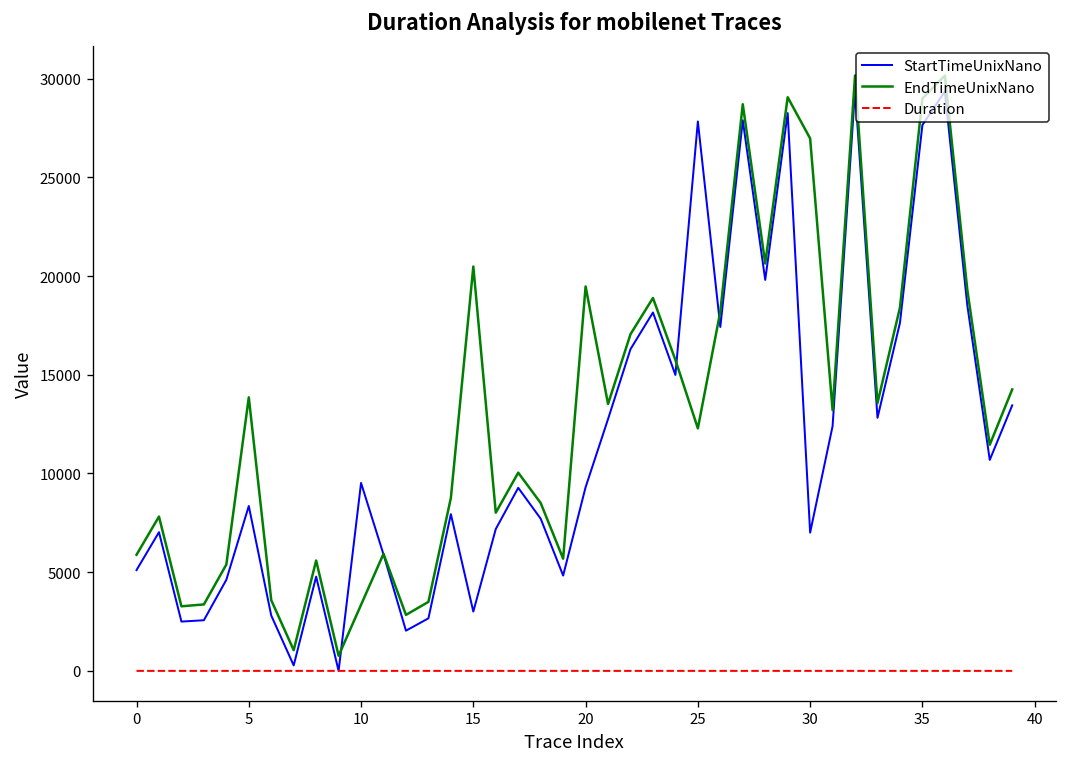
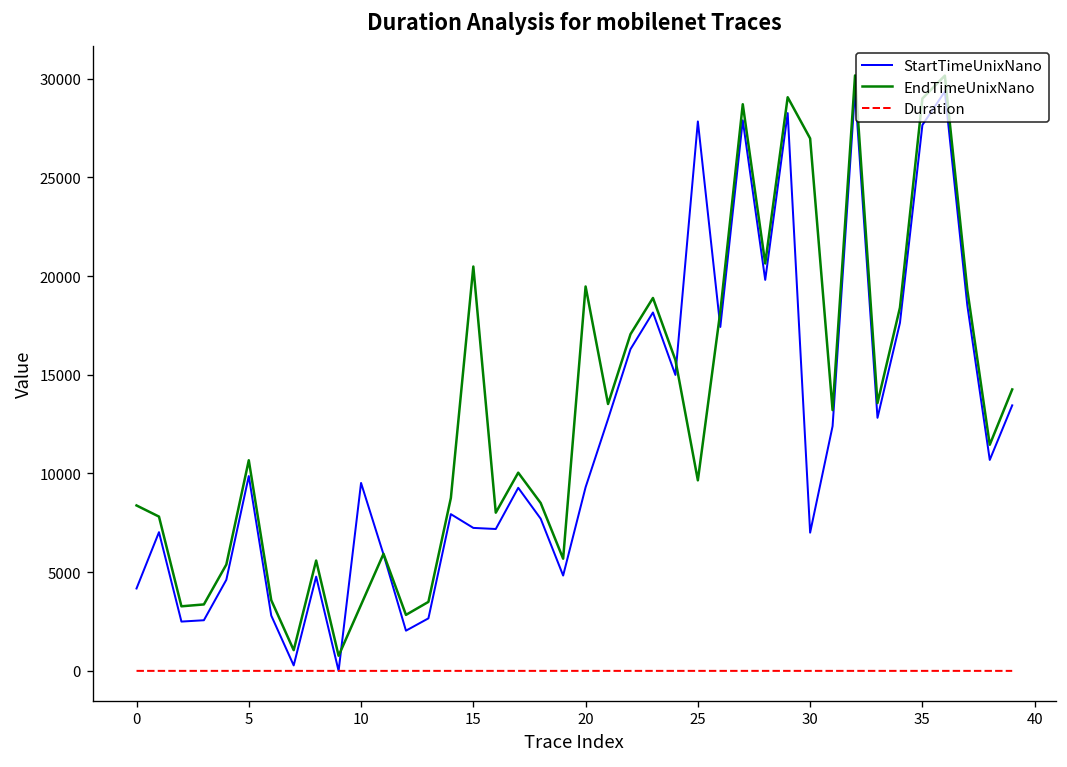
StartTimeUnixNano, 0: 5100 -> 4200
EndTimeUnixNano, 0: 5900 -> 8400
StartTimeUnixNano, 5: 8400 -> 9900
EndTimeUnixNano, 5: 13900 -> 10700
StartTimeUnixNano, 15: 3000 -> 7200
EndTimeUnixNano, 25: 12300 -> 9700
